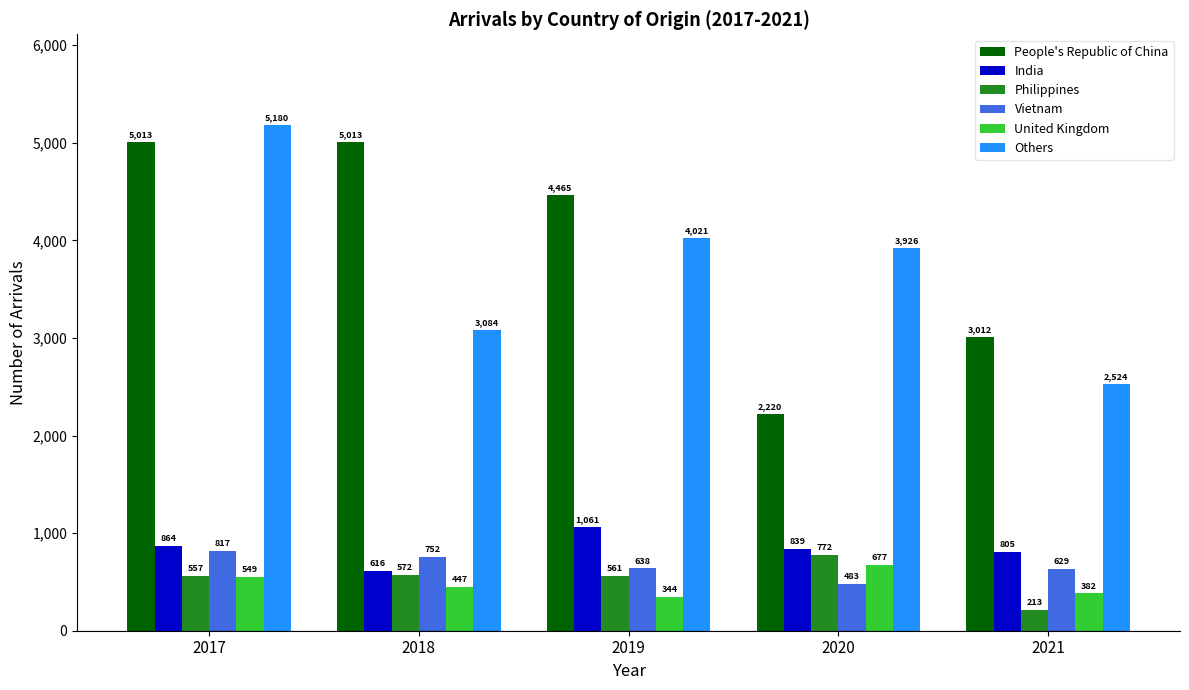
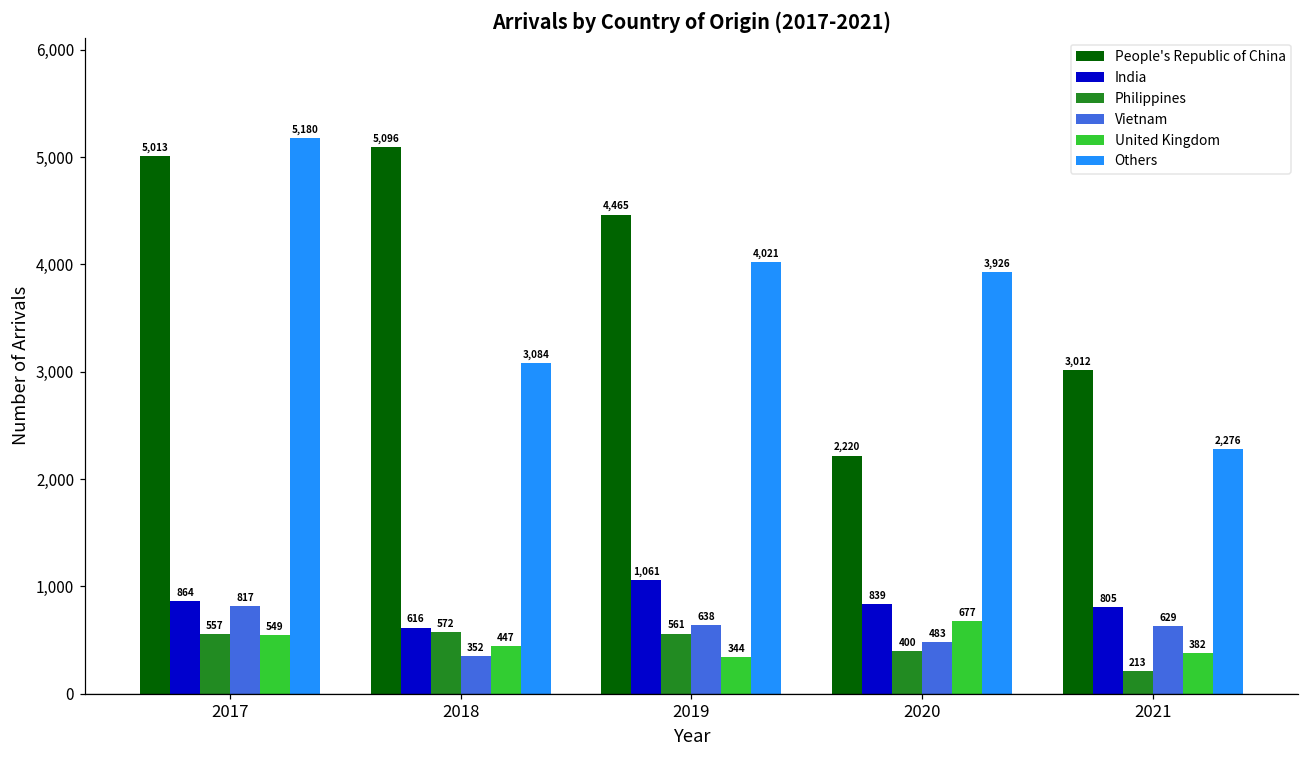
People's Republic of China, 2018: 5,013 -> 5,096
Vietnam, 2018: 752 -> 352
Philippines, 2020: 772 -> 400
Others, 2021: 2,524 -> 2,276
